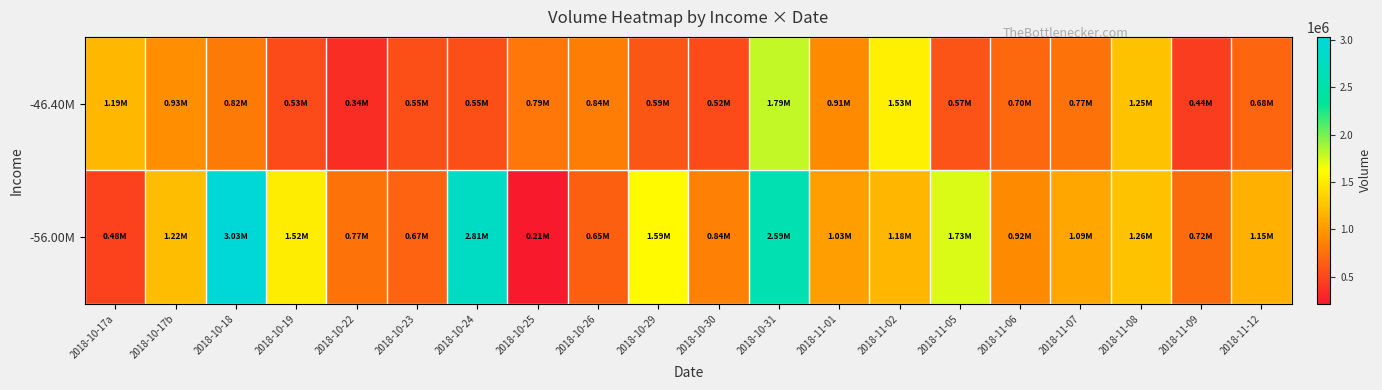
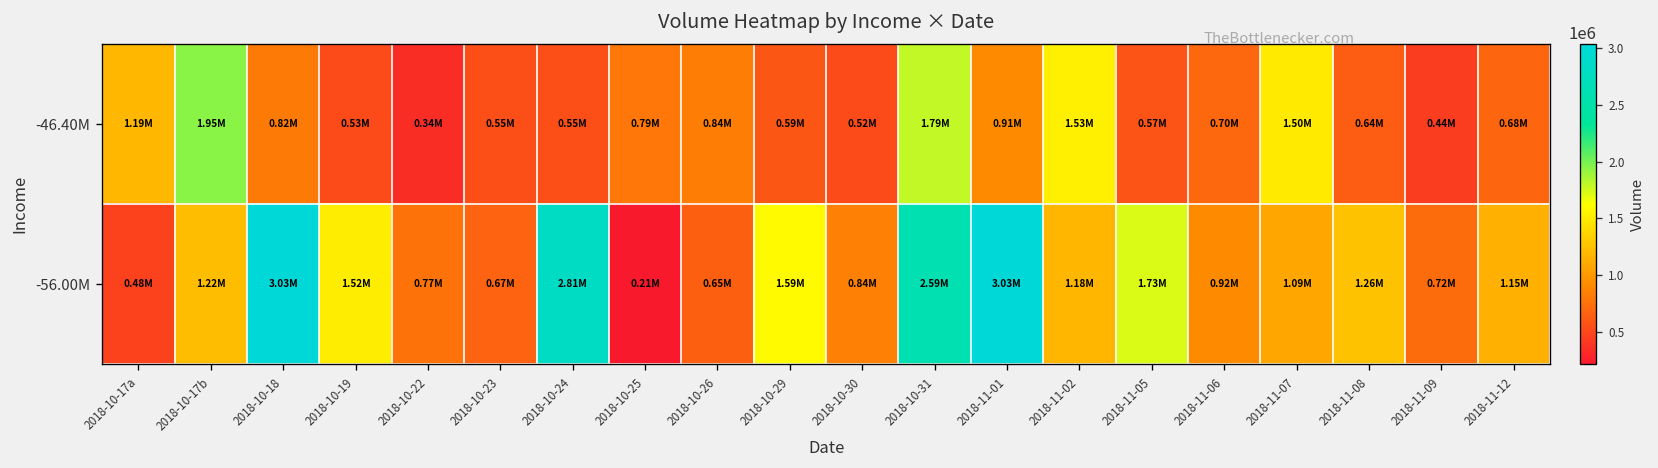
-46.40M, 2018-10-17b: 0.93M -> 1.95M
-46.40M, 2018-11-07: 0.77M -> 1.50M
-46.40M, 2018-11-08: 1.25M -> 0.64M
-56.00M, 2018-11-01: 1.03M -> 3.03M
